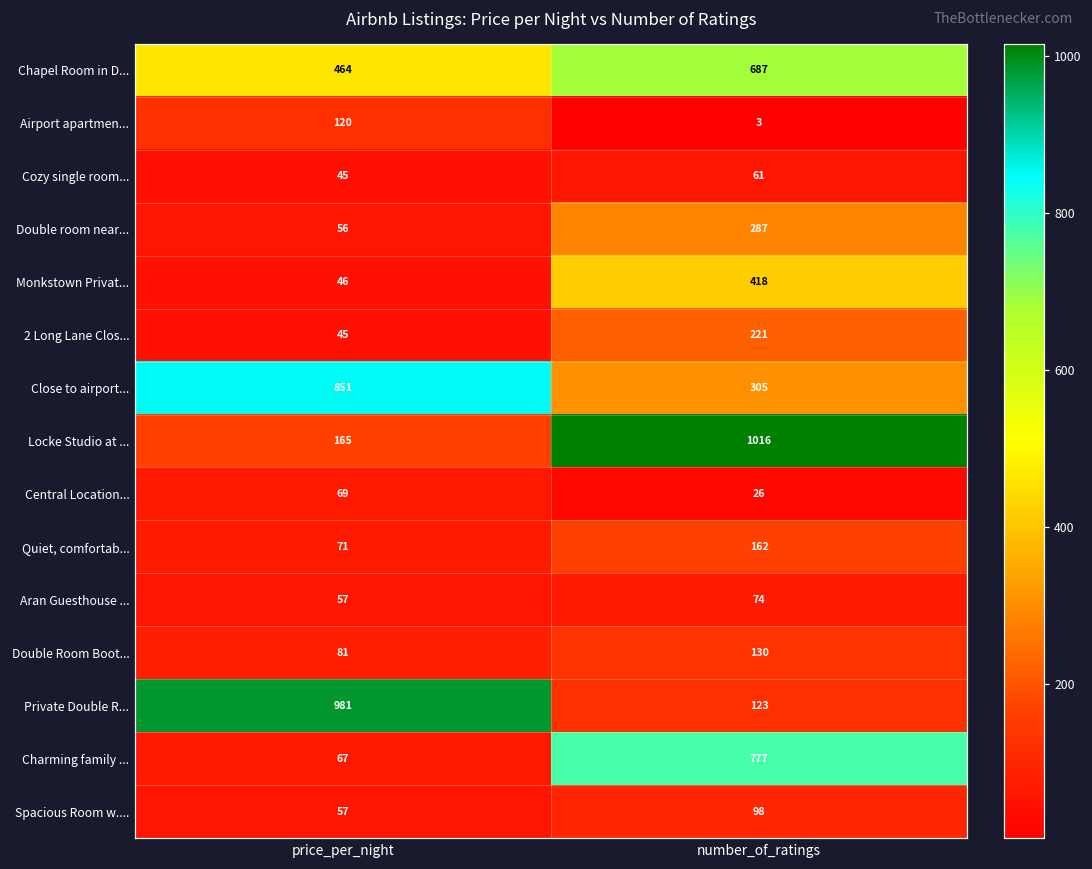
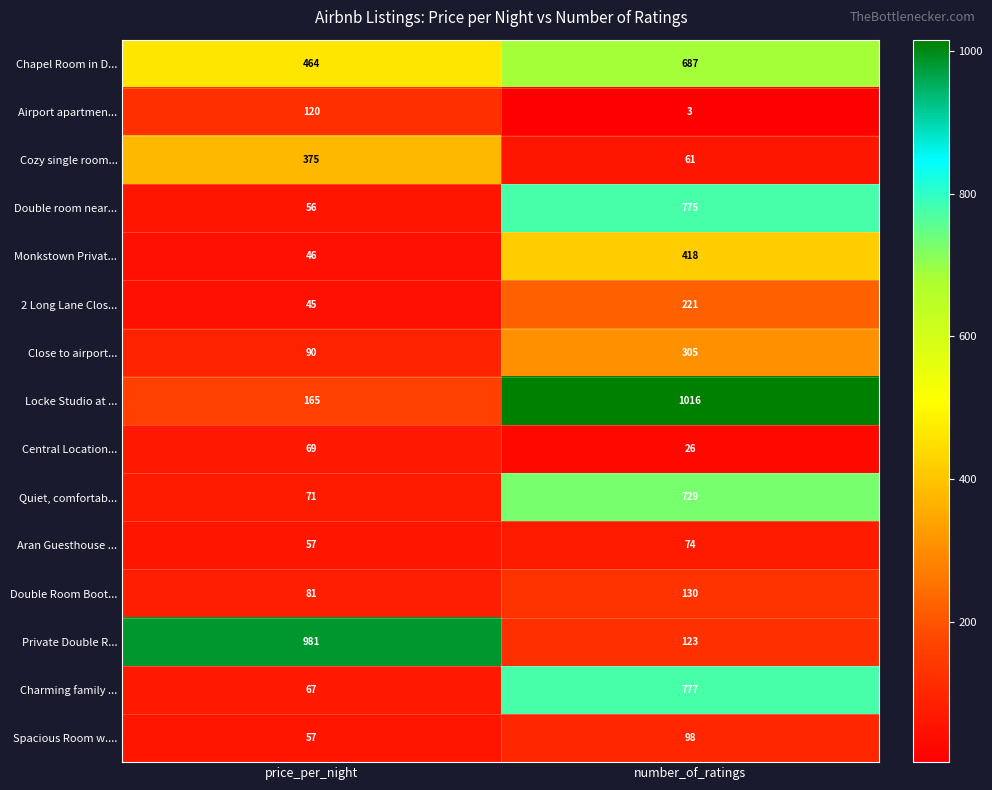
Cozy single room..., price_per_night: 45 -> 375
Double room near..., number_of_ratings: 287 -> 775
Close to airport..., price_per_night: 851 -> 90
Quiet, comfortab..., number_of_ratings: 162 -> 729
